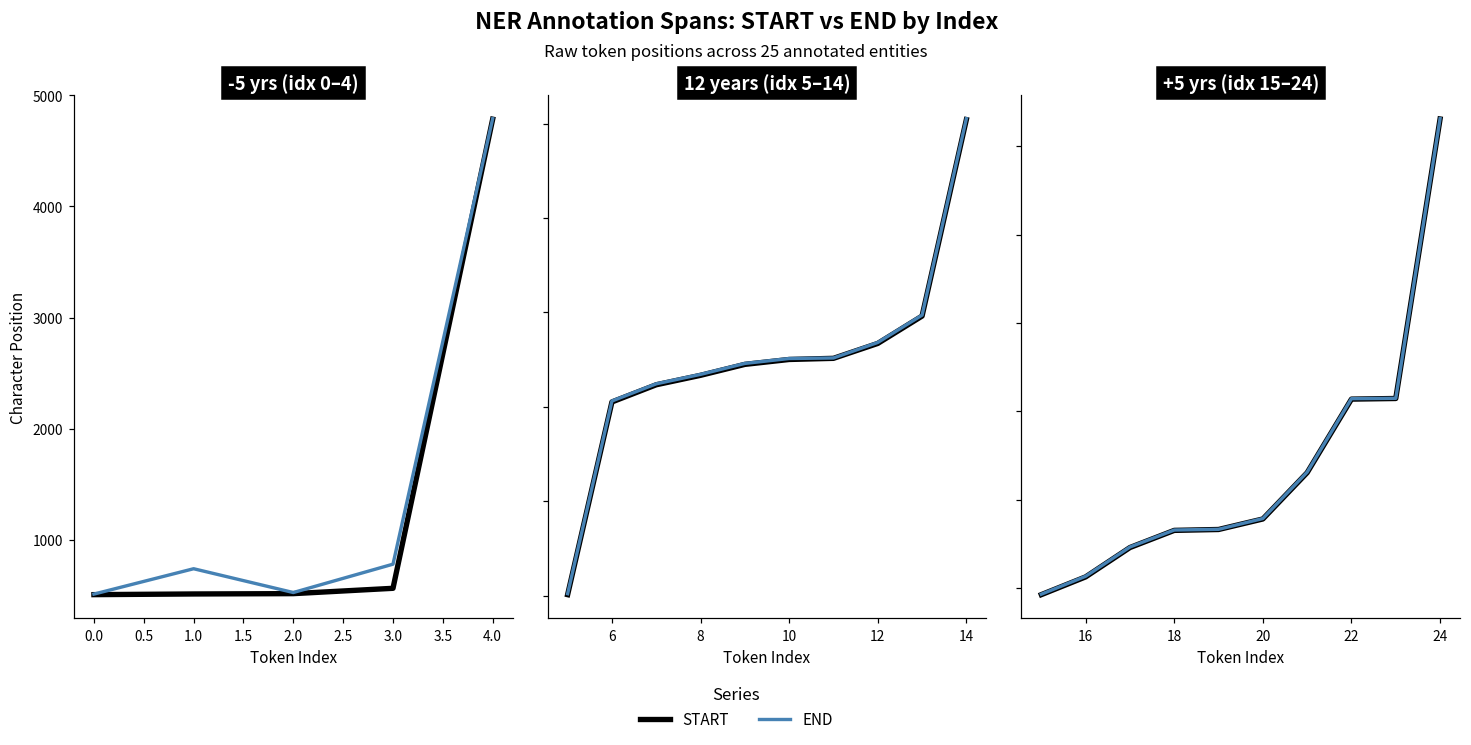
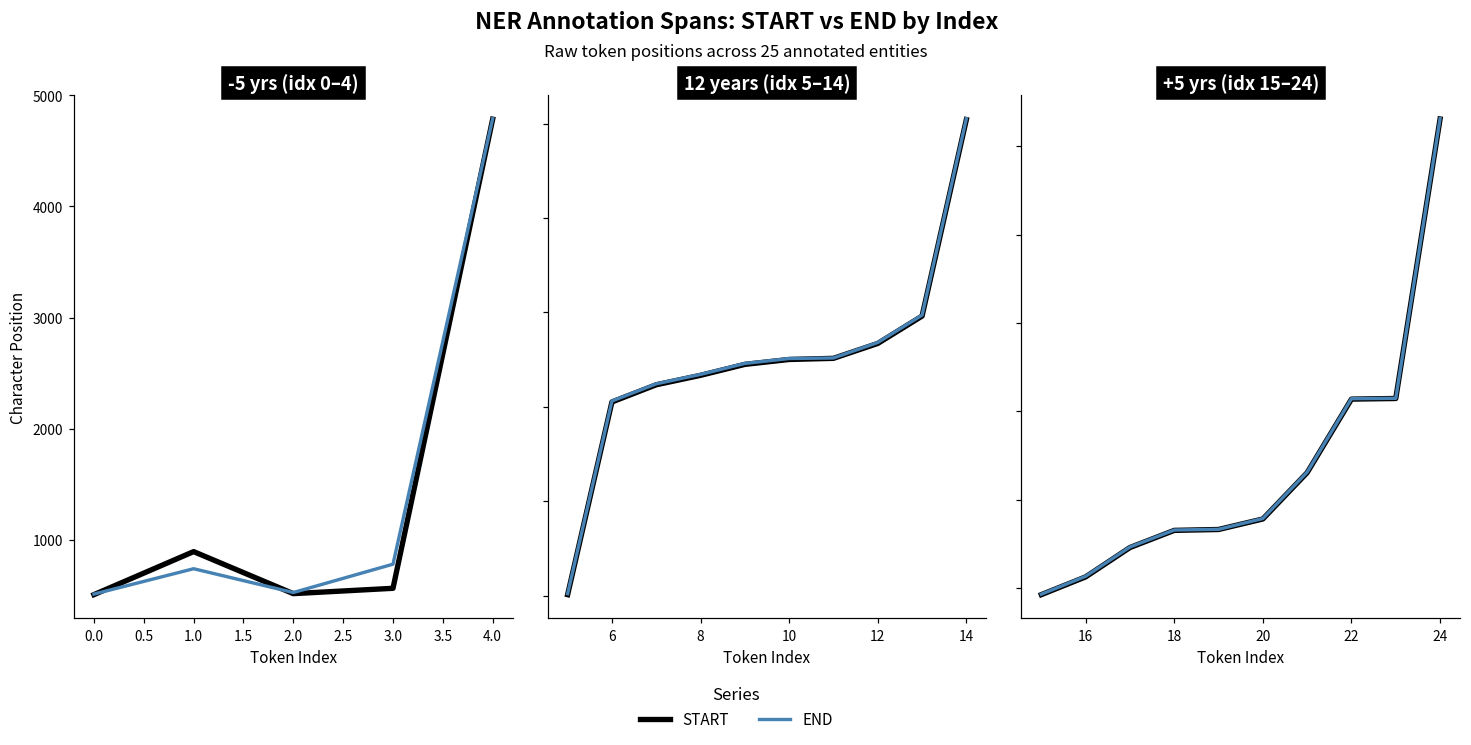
-5 yrs (idx 0–4), START, 1.0: 520 -> 900
